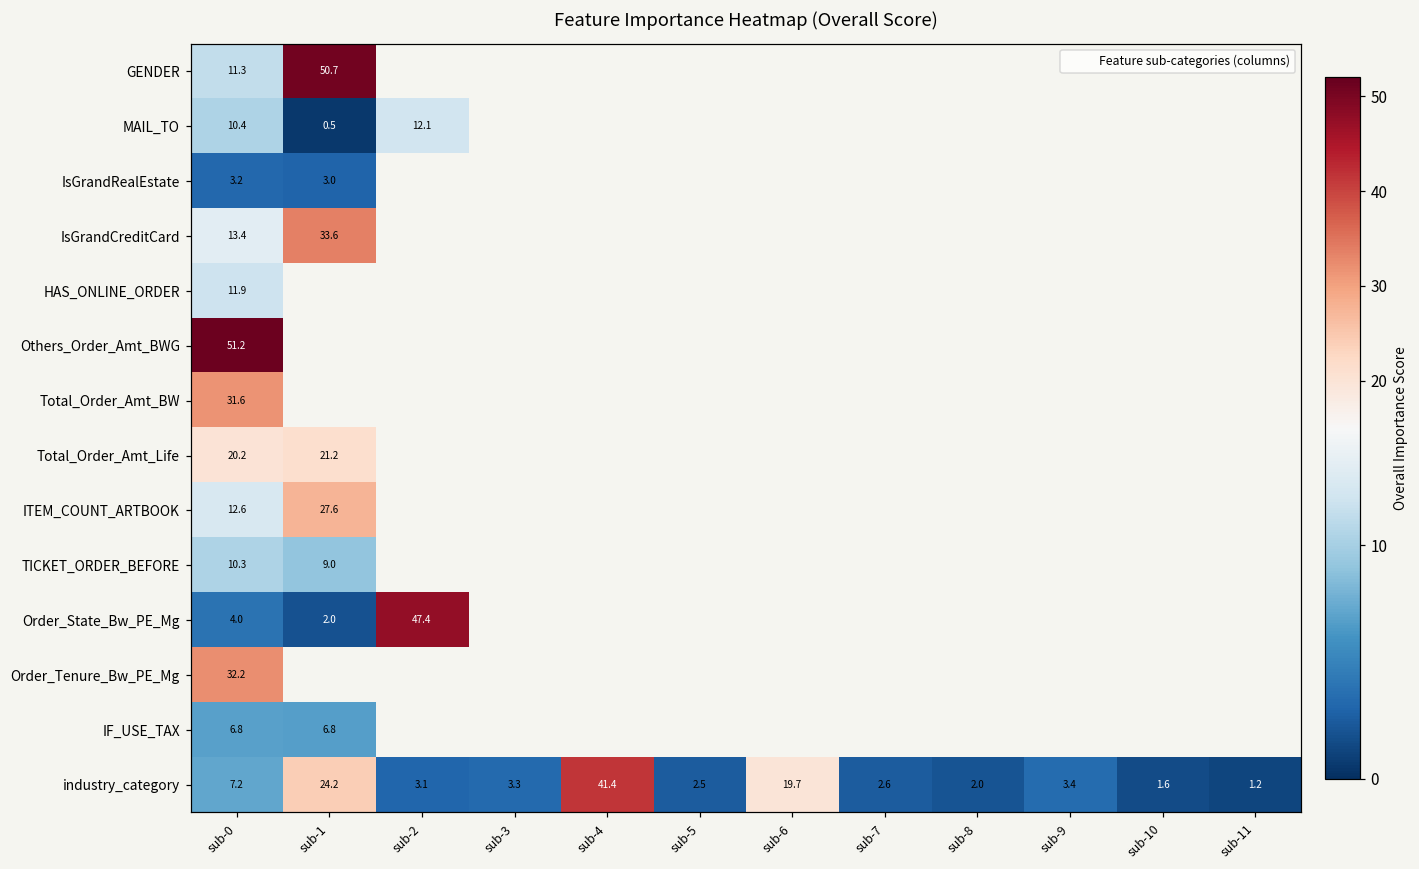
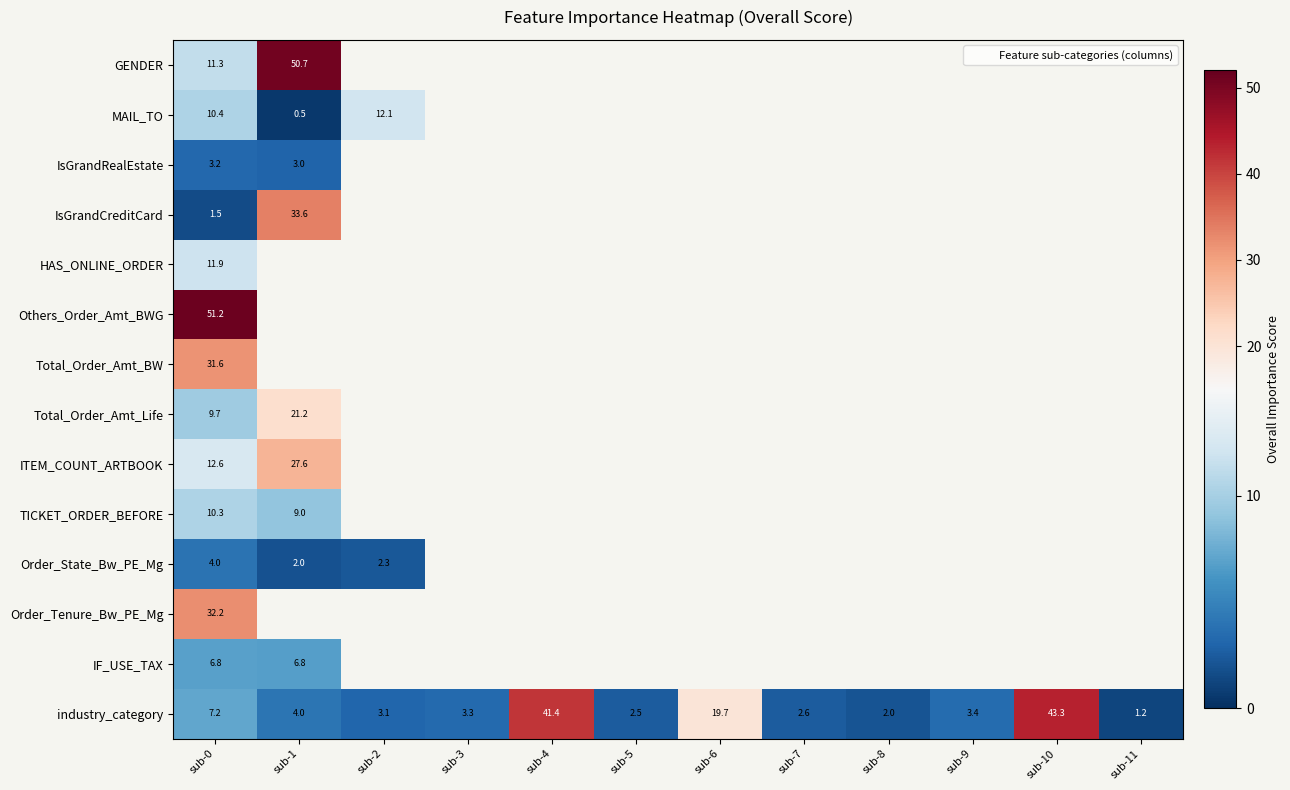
IsGrandCreditCard, sub-0: 13.4 -> 1.5
Total_Order_Amt_Life, sub-0: 20.2 -> 9.7
Order_State_Bw_PE_Mg, sub-2: 47.4 -> 2.3
industry_category, sub-1: 24.2 -> 4.0
industry_category, sub-10: 1.6 -> 43.3
